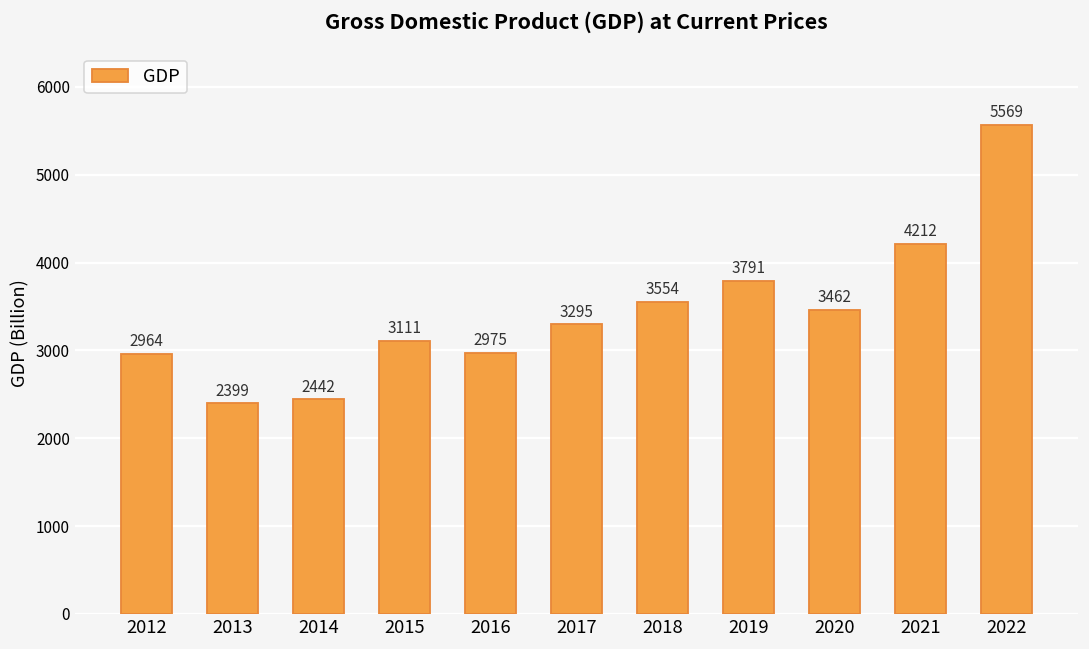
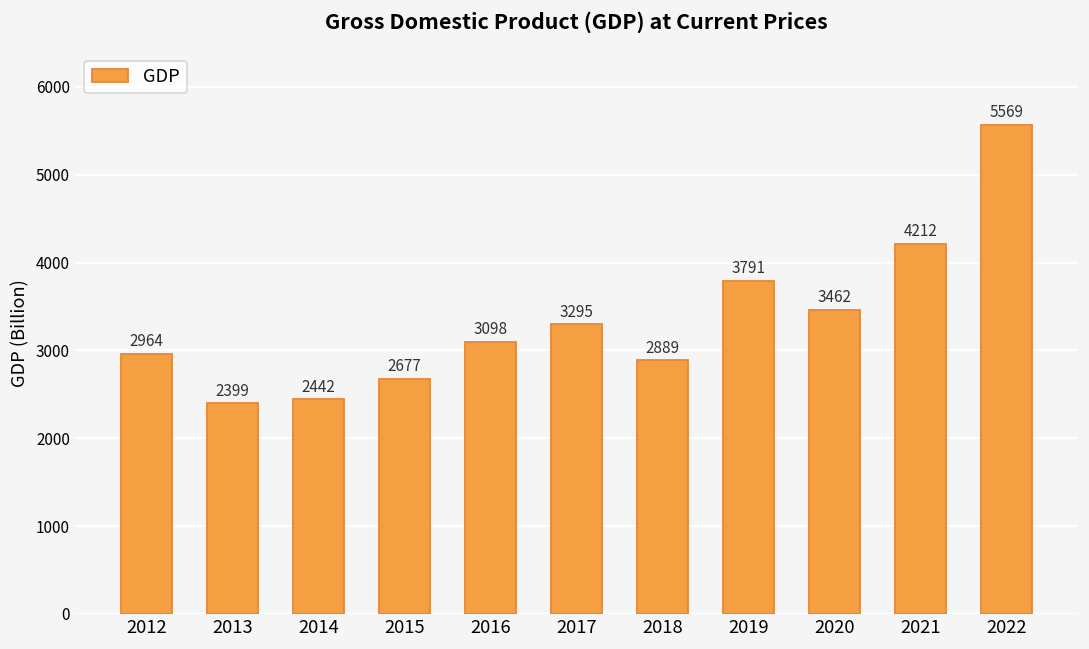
2015: 3111 -> 2677
2016: 2975 -> 3098
2018: 3554 -> 2889
